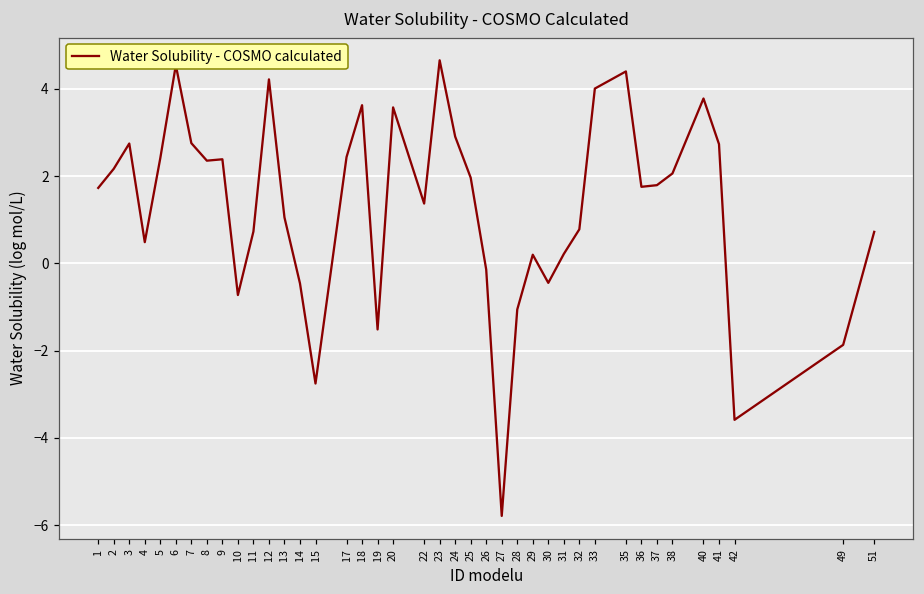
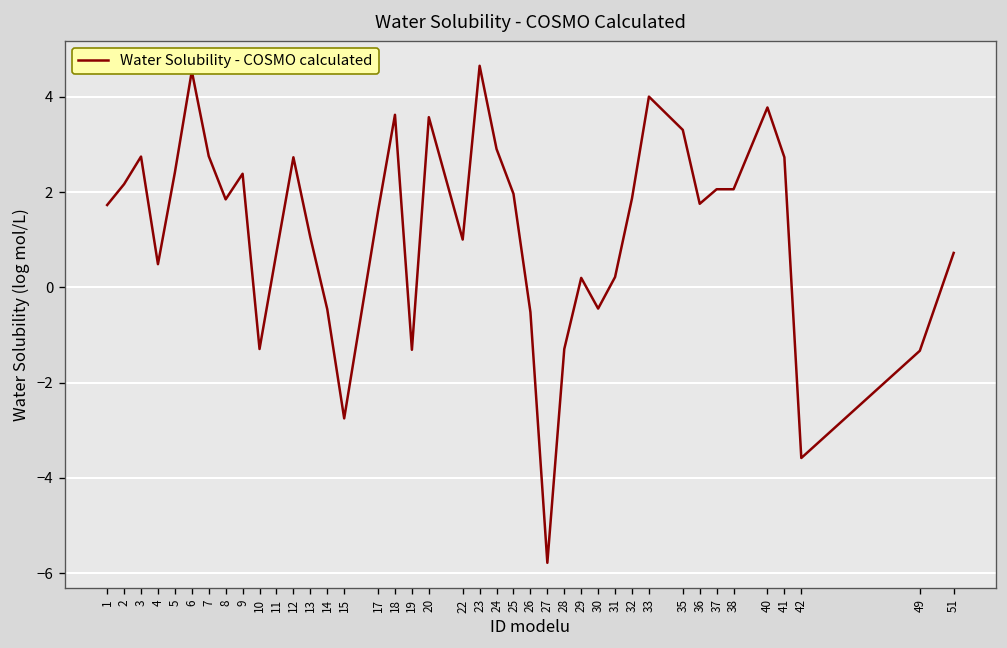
8: 2.4 -> 1.8
10: -0.7 -> -1.3
12: 4.2 -> 2.7
17: 2.4 -> 1.6
19: -1.5 -> -1.3
22: 1.4 -> 1.0
26: -0.1 -> -0.5
28: -1.1 -> -1.3
32: 0.8 -> 1.9
35: 4.4 -> 3.3
37: 1.8 -> 2.1
49: -1.9 -> -1.3
